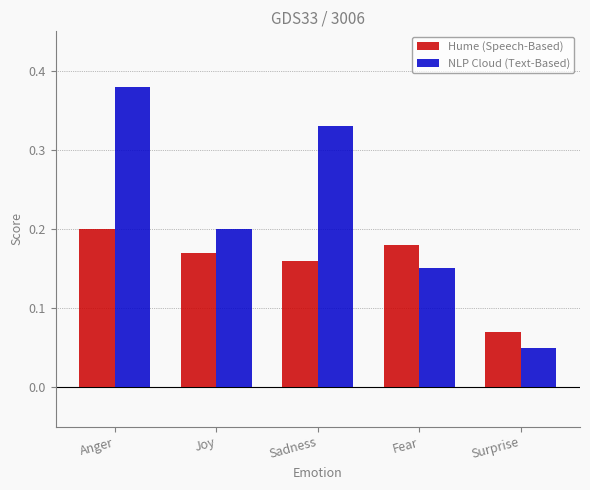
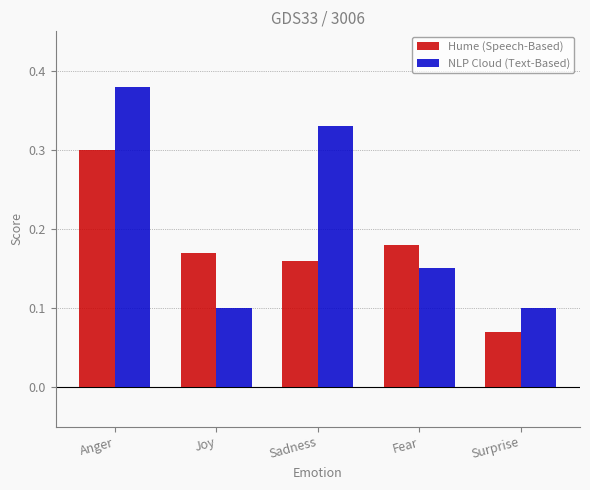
Hume (Speech-Based), Anger: 0.2 -> 0.3
NLP Cloud (Text-Based), Joy: 0.2 -> 0.1
NLP Cloud (Text-Based), Surprise: 0.05 -> 0.10
